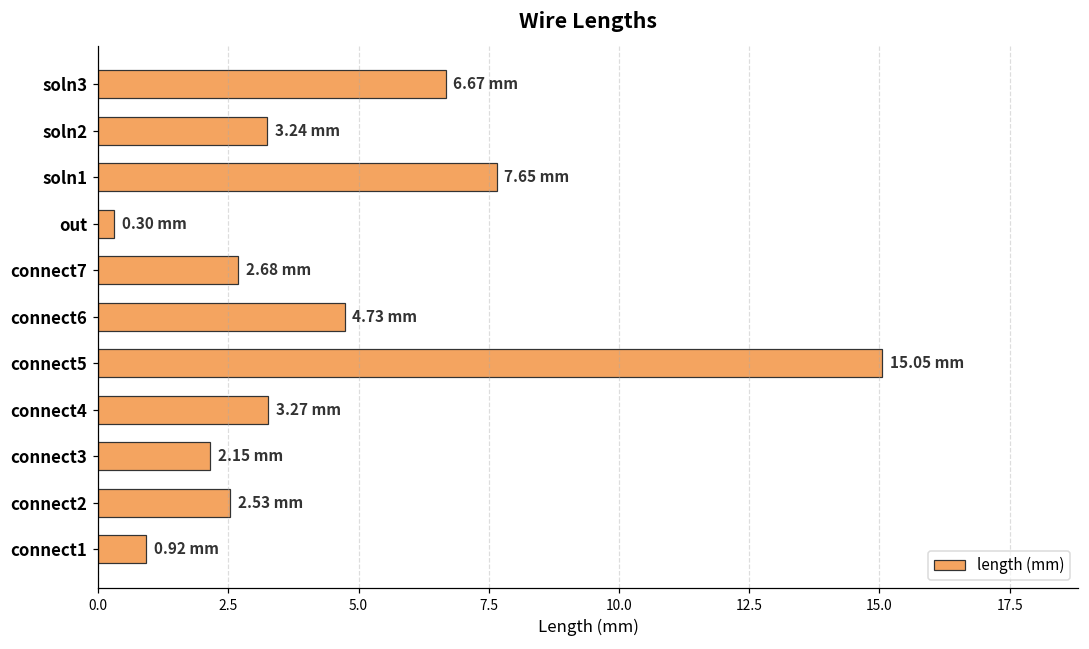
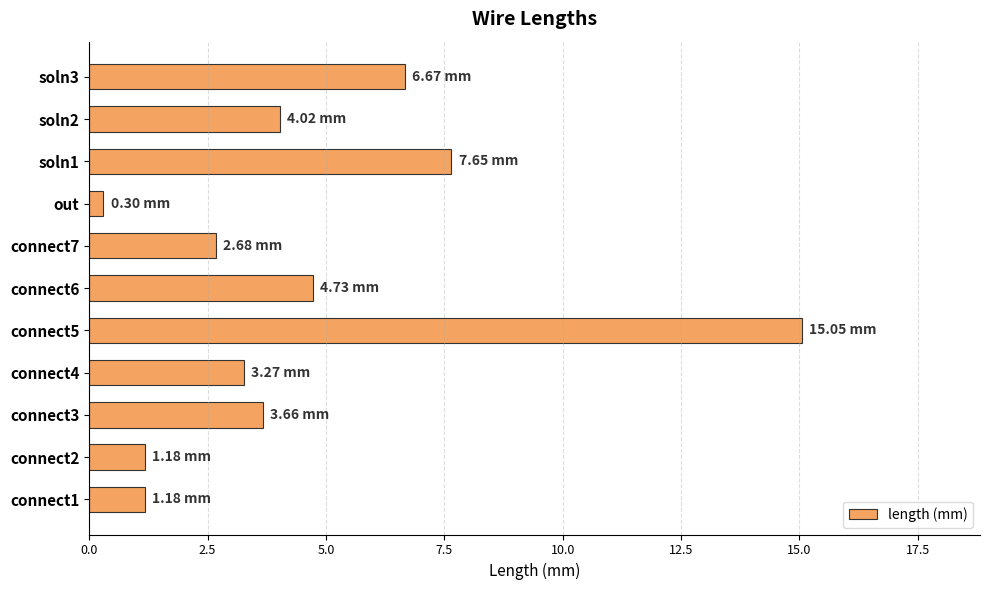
soln2: 3.24 -> 4.02
connect3: 2.15 -> 3.66
connect2: 2.53 -> 1.18
connect1: 0.92 -> 1.18
